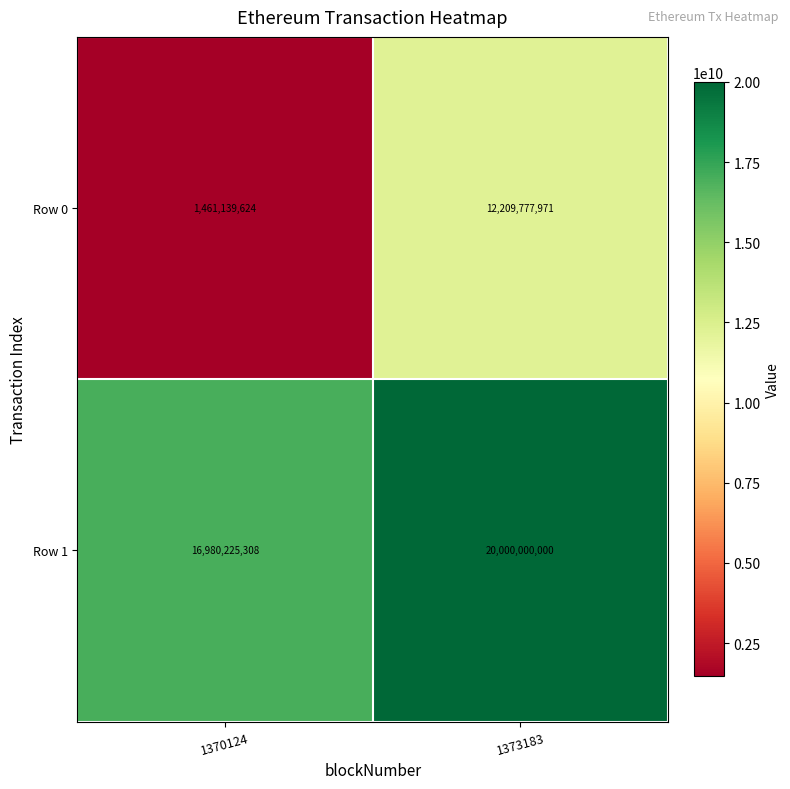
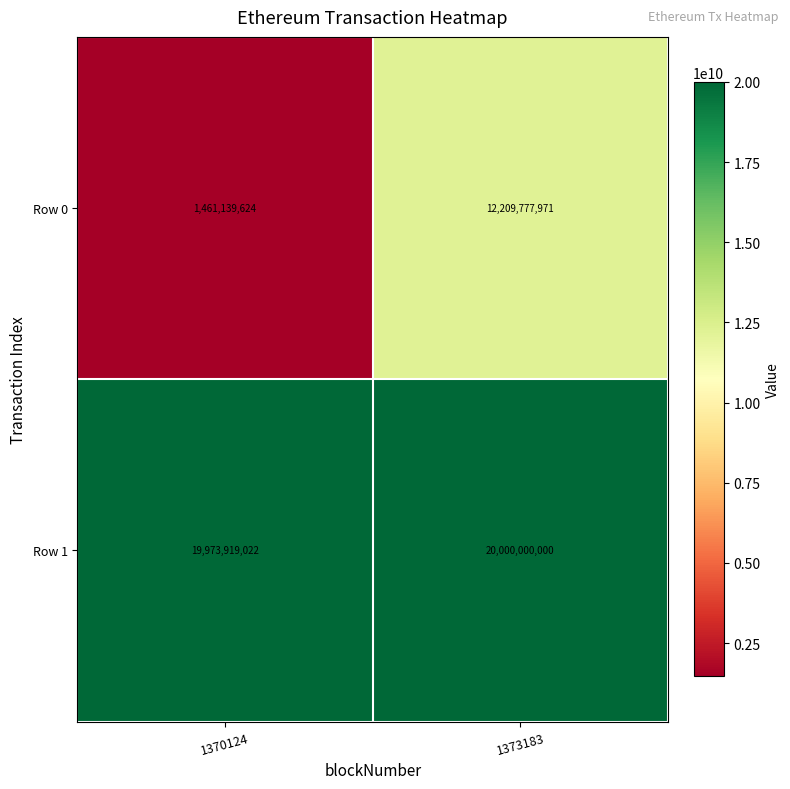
Row 1, 1370124: 16,980,225,308 -> 19,973,919,022
